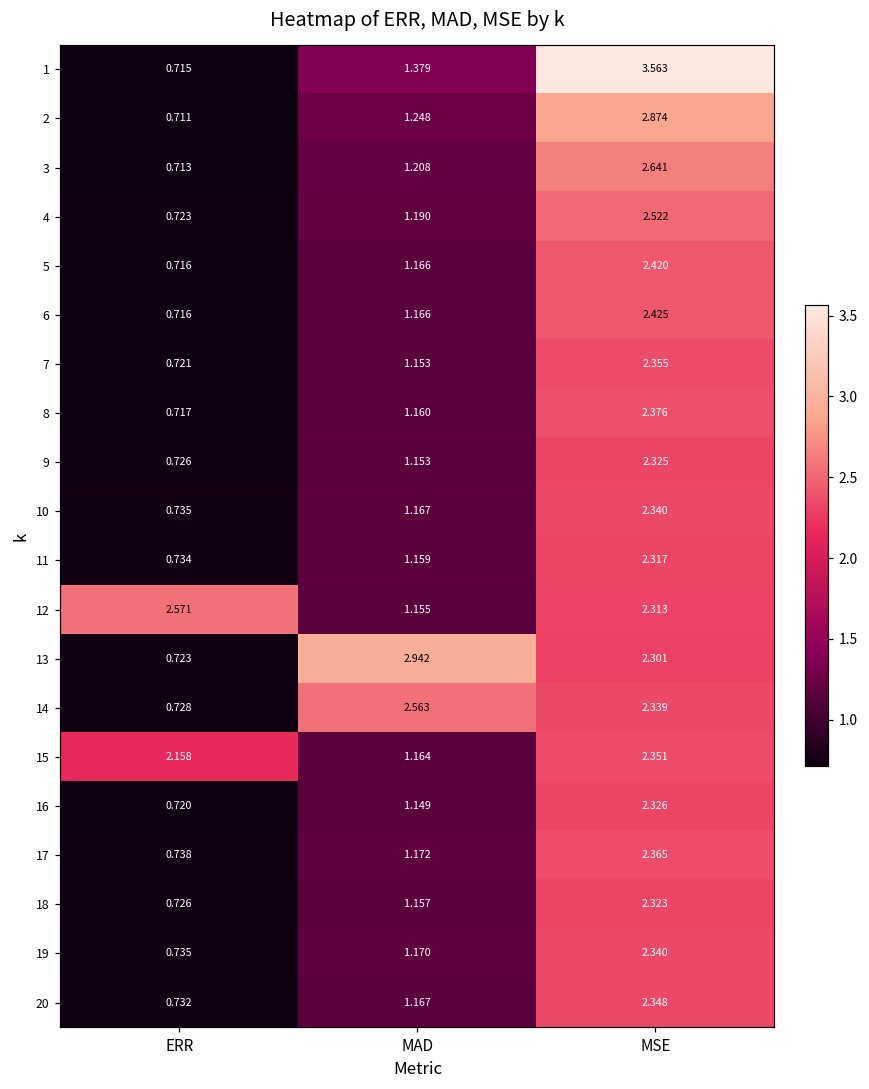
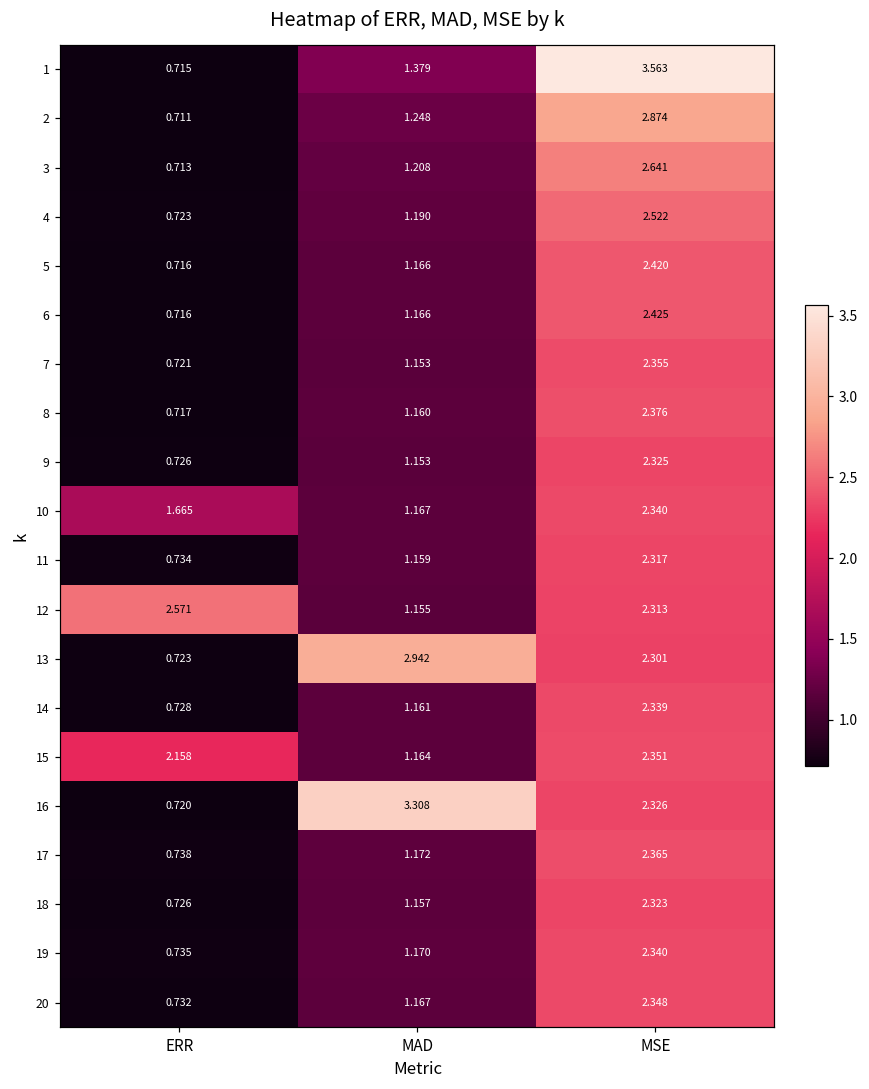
10, ERR: 0.735 -> 1.665
14, MAD: 2.563 -> 1.161
16, MAD: 1.149 -> 3.308
